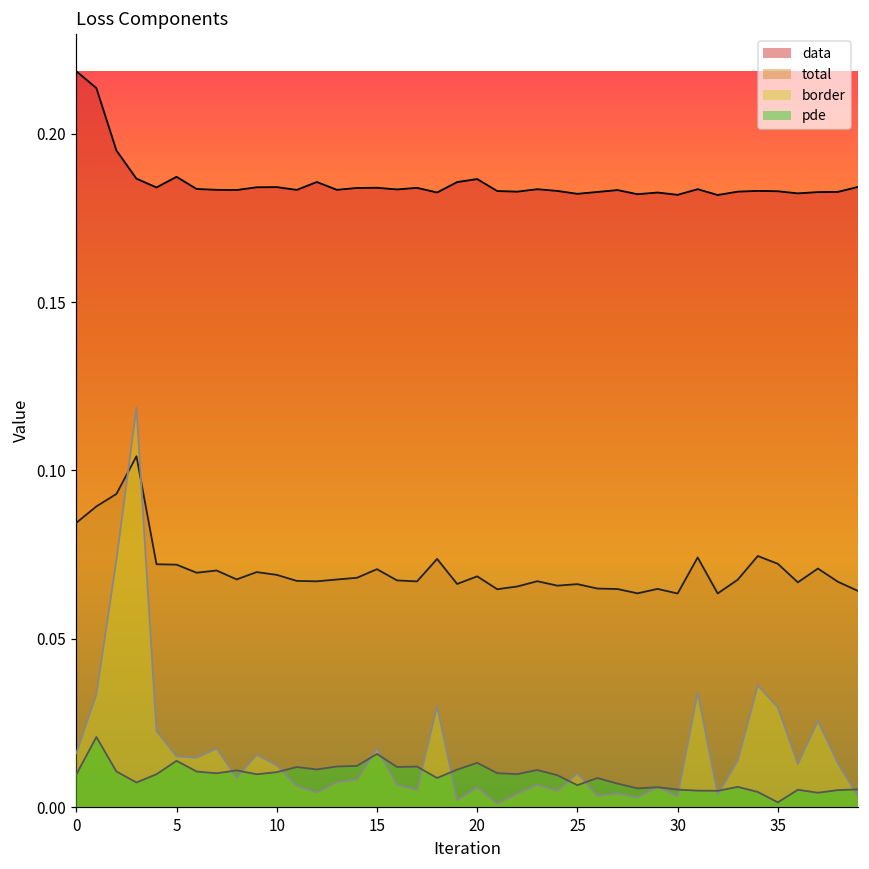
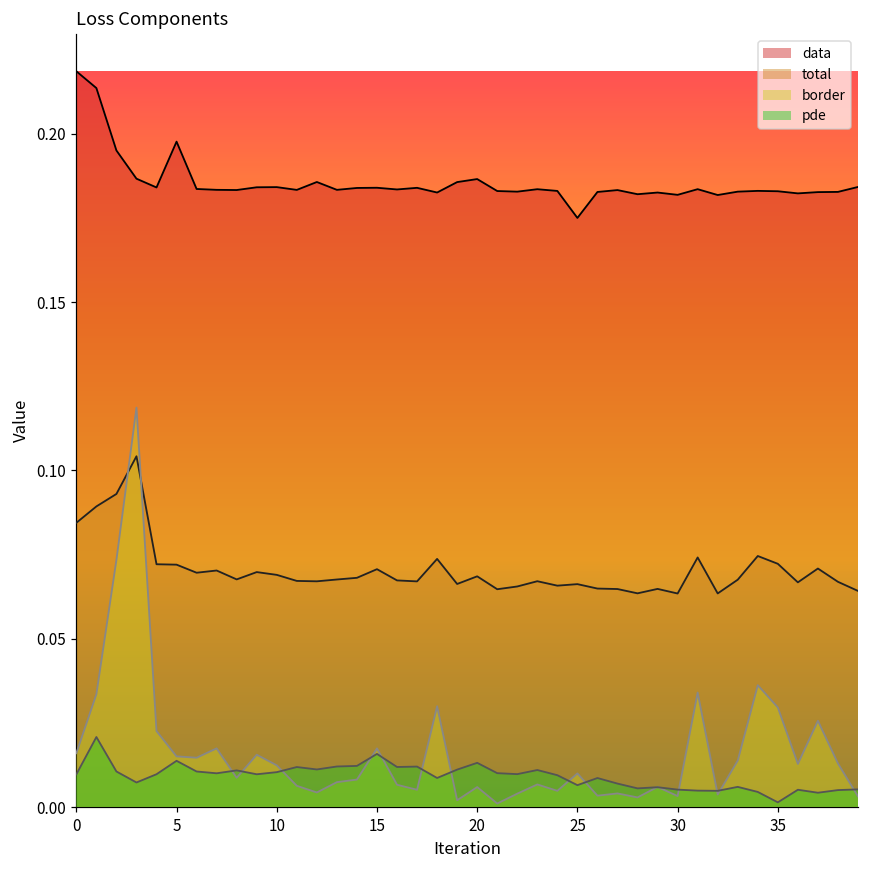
data, 5: 0.187 -> 0.198
data, 25: 0.182 -> 0.175
